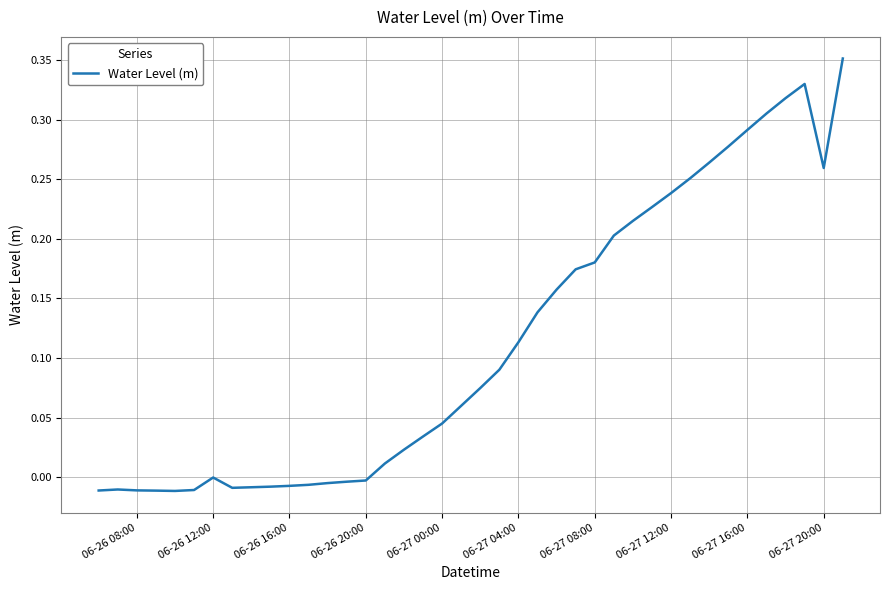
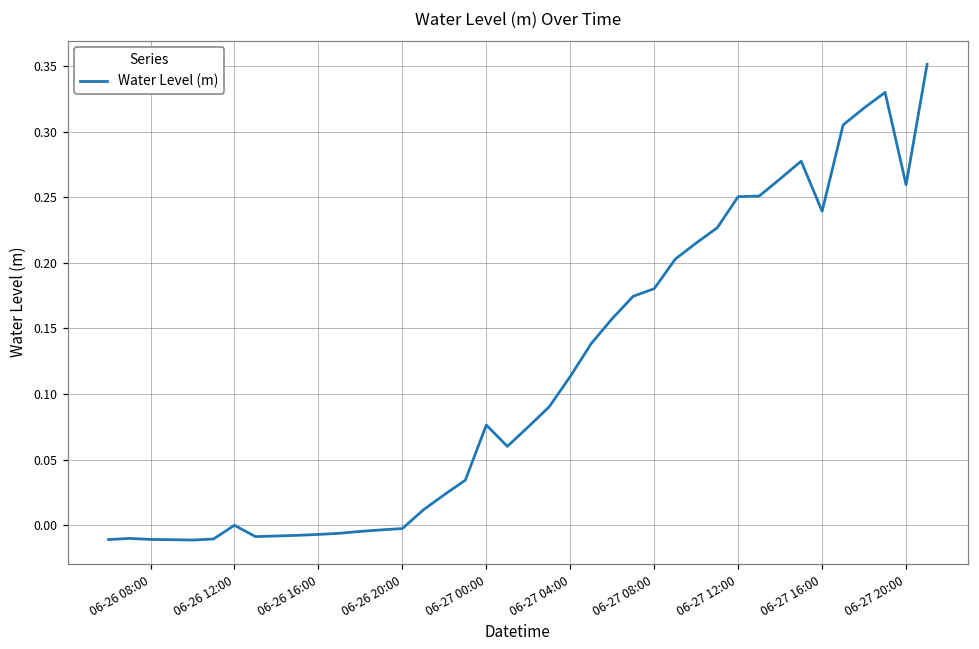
06-27 00:00: 0.045 -> 0.076
06-27 12:00: 0.238 -> 0.250
06-27 16:00: 0.291 -> 0.239
